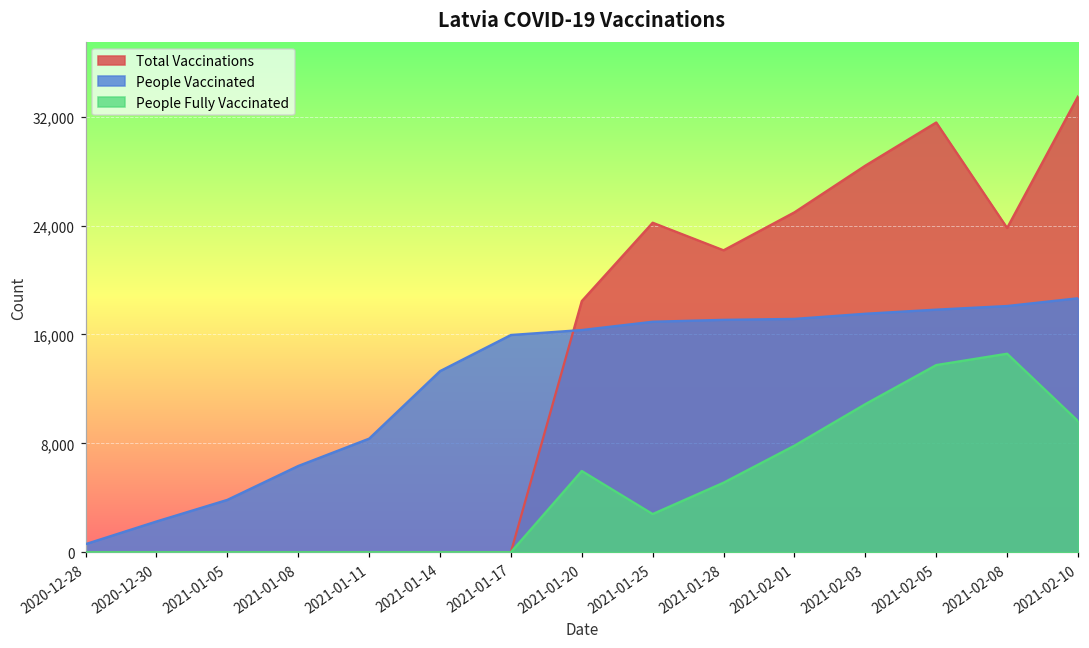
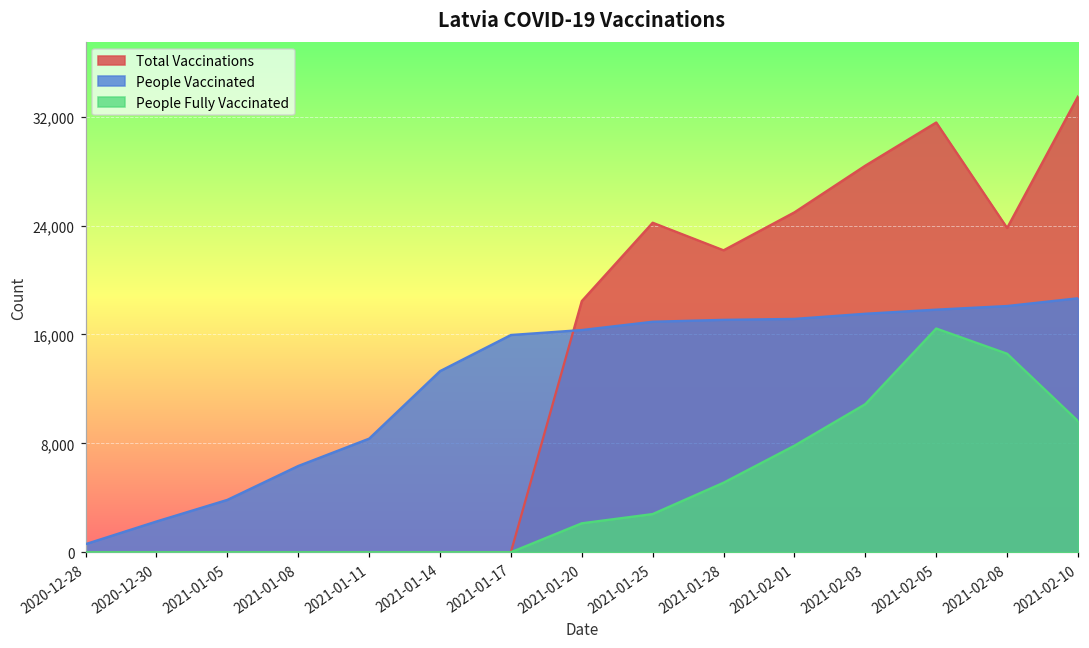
People Fully Vaccinated, 2021-01-20: 6,000 -> 2,100
People Fully Vaccinated, 2021-02-05: 13,800 -> 16,400
